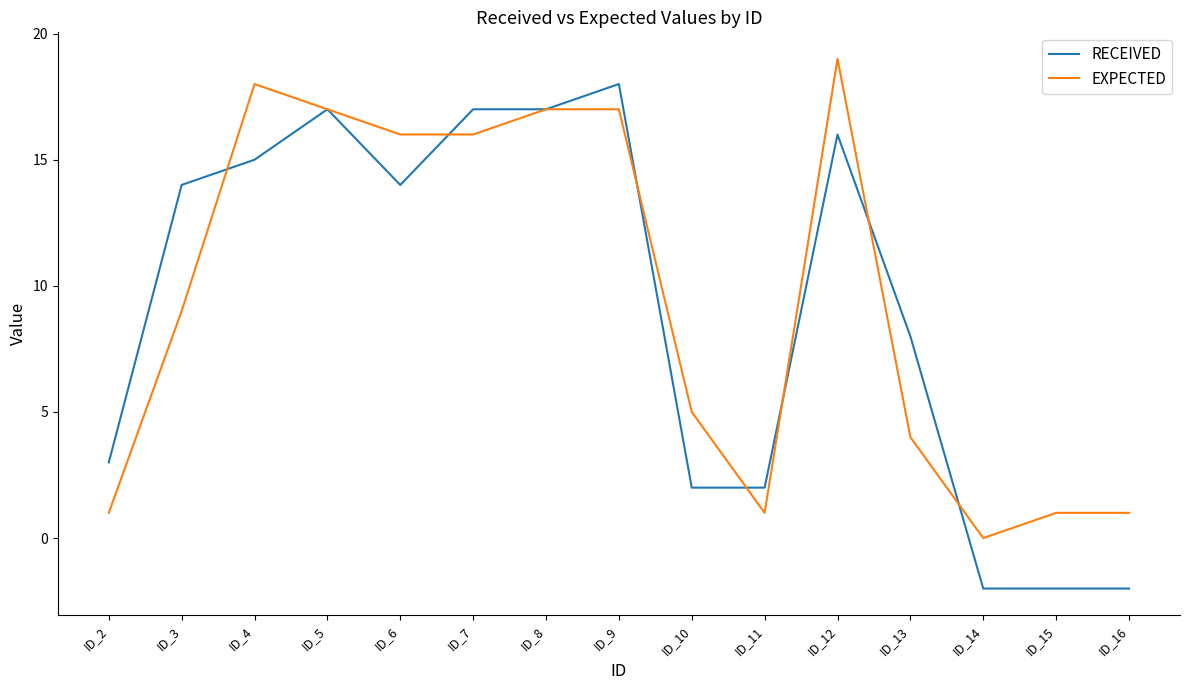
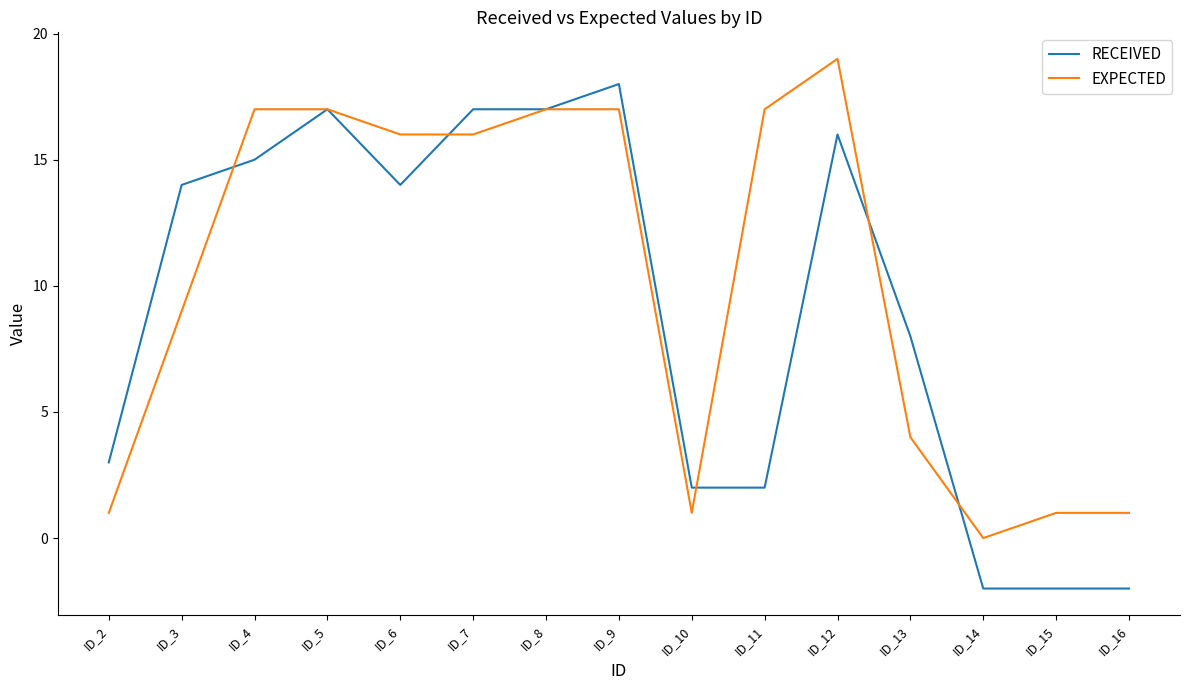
EXPECTED, ID_4: 18 -> 17
EXPECTED, ID_10: 5 -> 1
EXPECTED, ID_11: 1 -> 17
